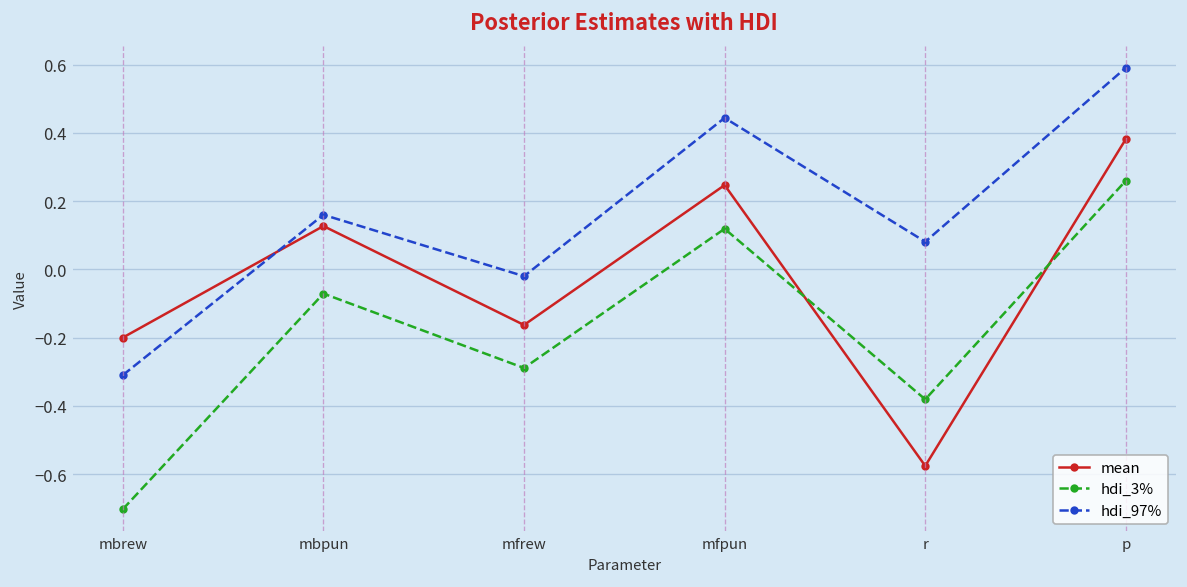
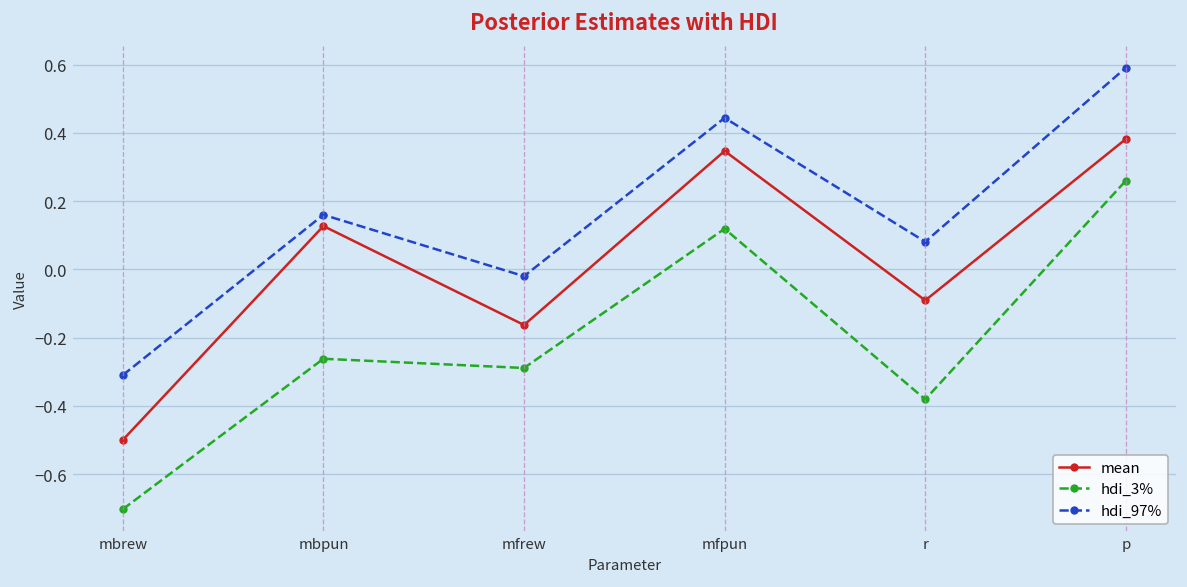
mean, mbrew: -0.2 -> -0.5
hdi_3%, mbpun: -0.07 -> -0.26
mean, mfpun: 0.25 -> 0.35
mean, r: -0.58 -> -0.09
